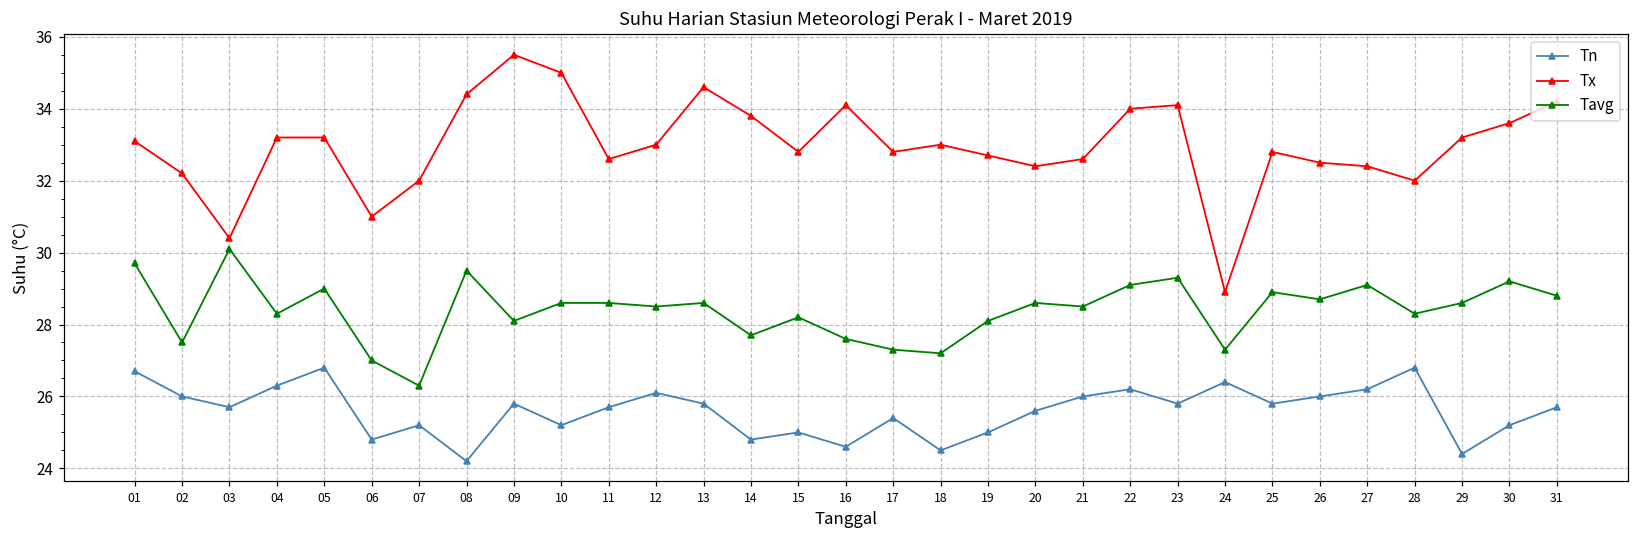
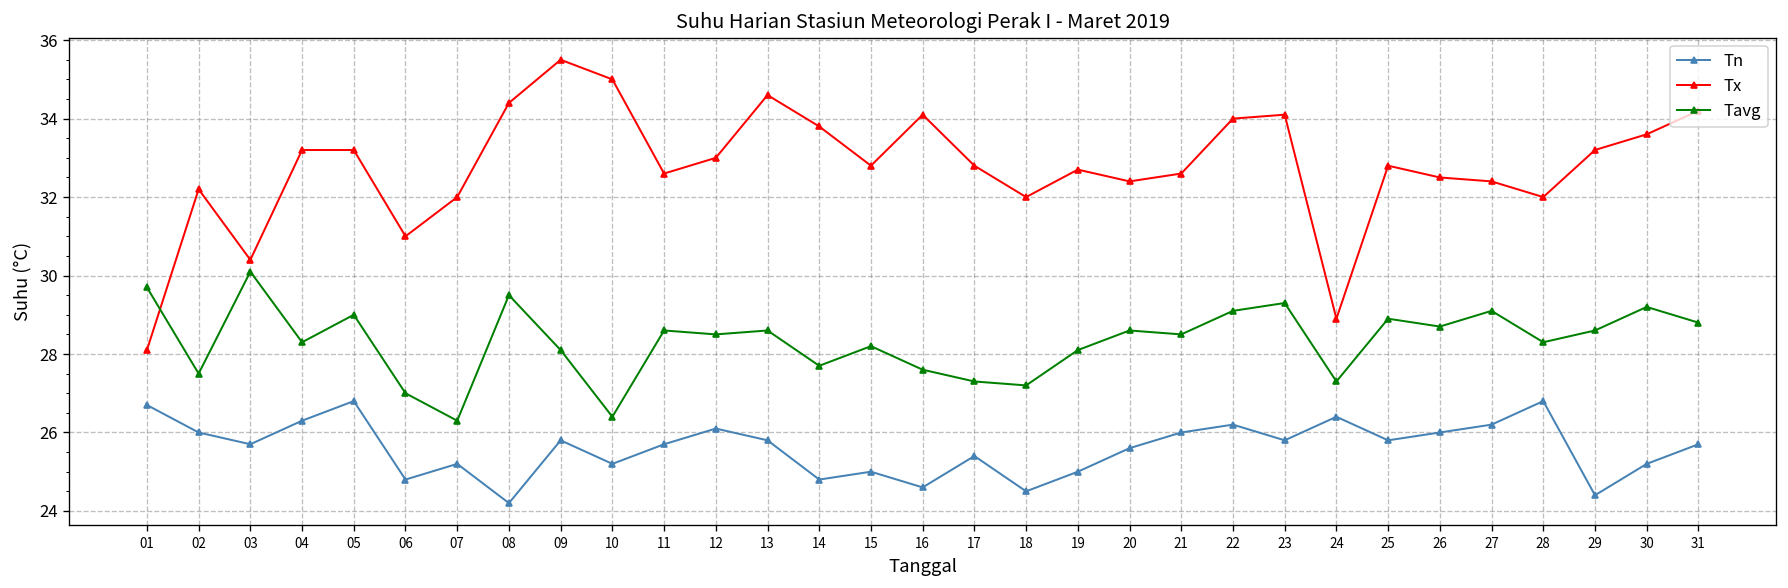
Tx, 01: 33.1 -> 28.1
Tavg, 10: 28.6 -> 26.4
Tx, 18: 33 -> 32
